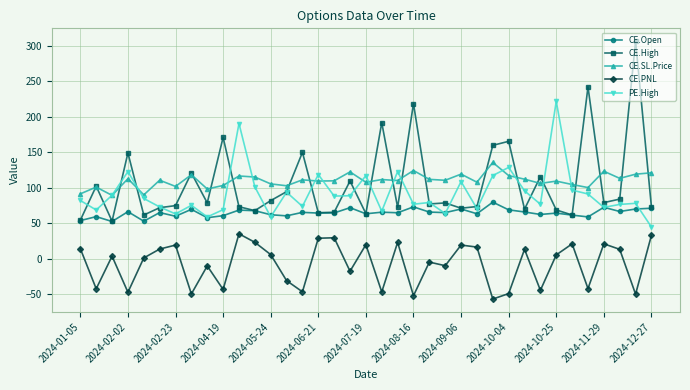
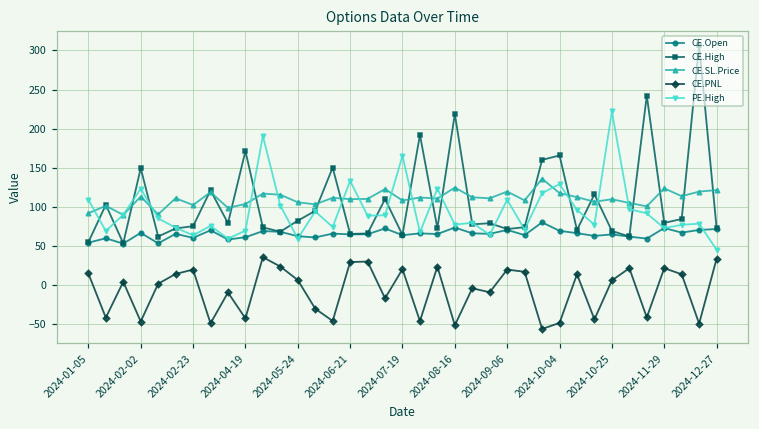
PE.High, 2024-01-05: 80 -> 110
PE.High, 2024-06-21: 120 -> 130
PE.High, 2024-07-19: 120 -> 170
